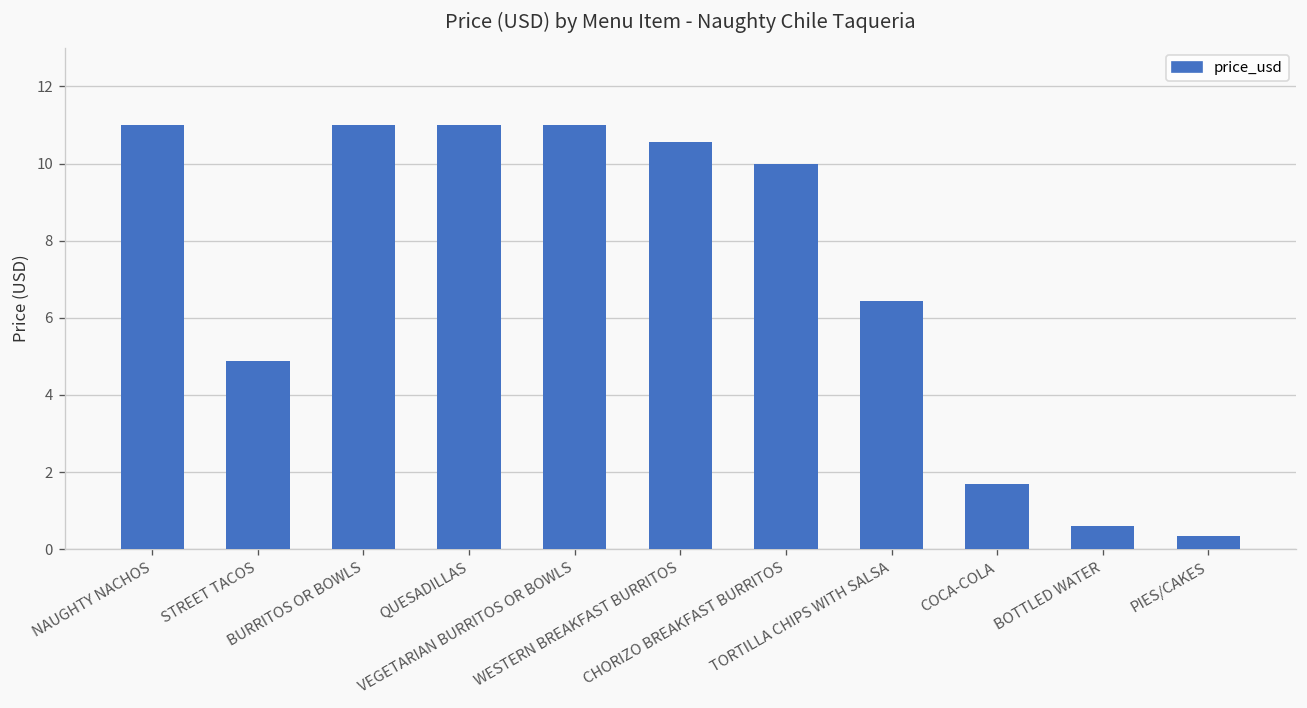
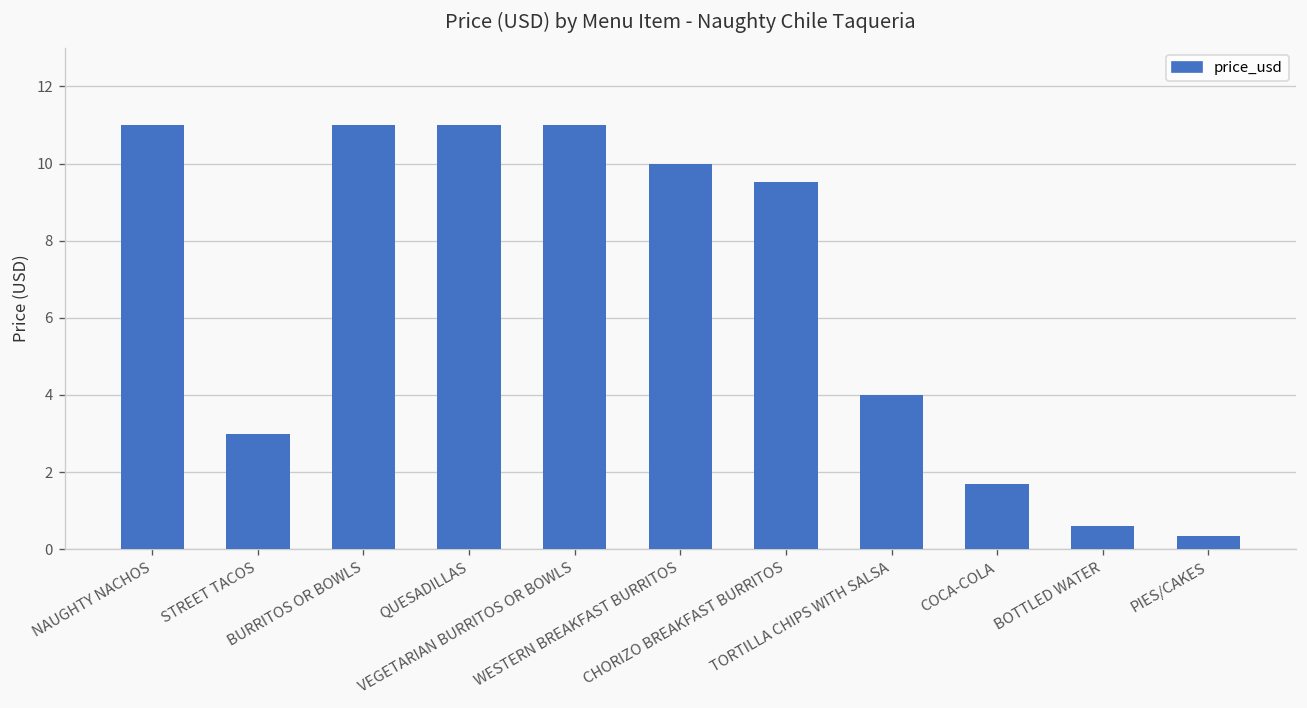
STREET TACOS: 4.9 -> 3.0
WESTERN BREAKFAST BURRITOS: 10.6 -> 10.0
CHORIZO BREAKFAST BURRITOS: 10.0 -> 9.5
TORTILLA CHIPS WITH SALSA: 6.4 -> 4.0
